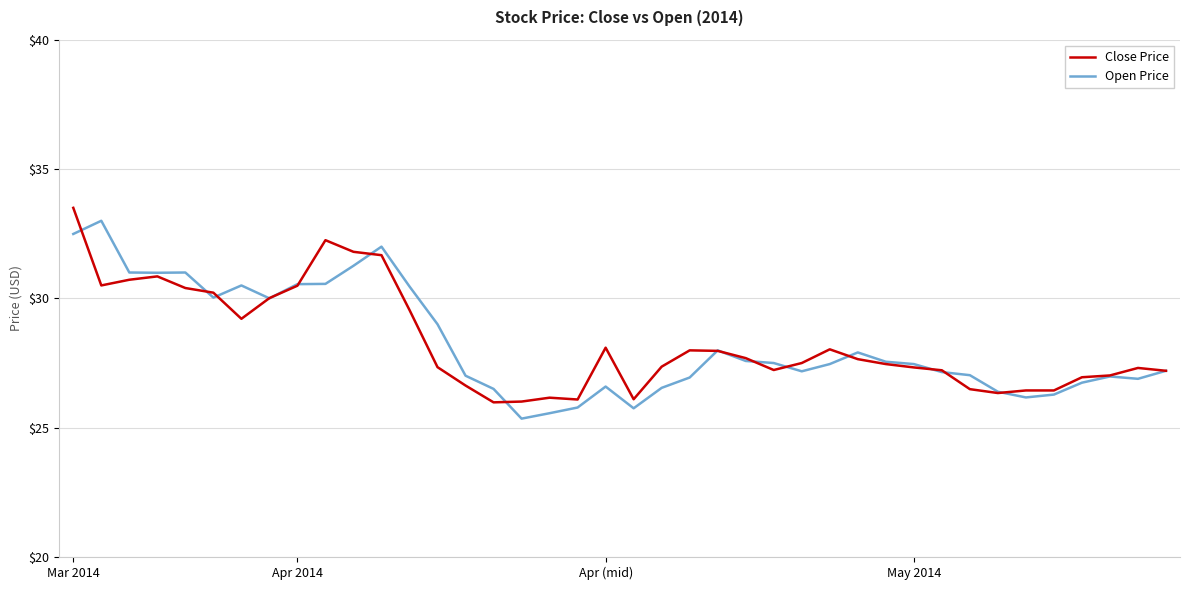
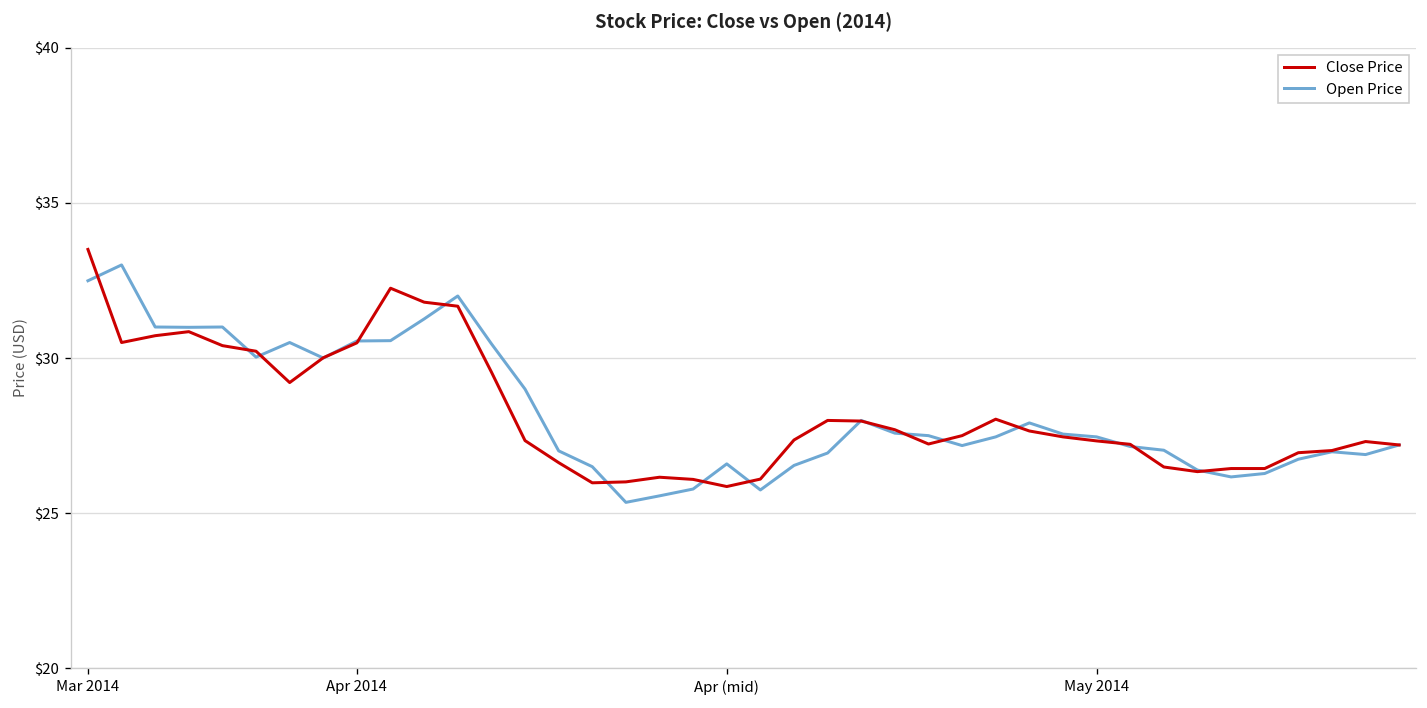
Close Price, Apr (mid): $28.1 -> $25.9
